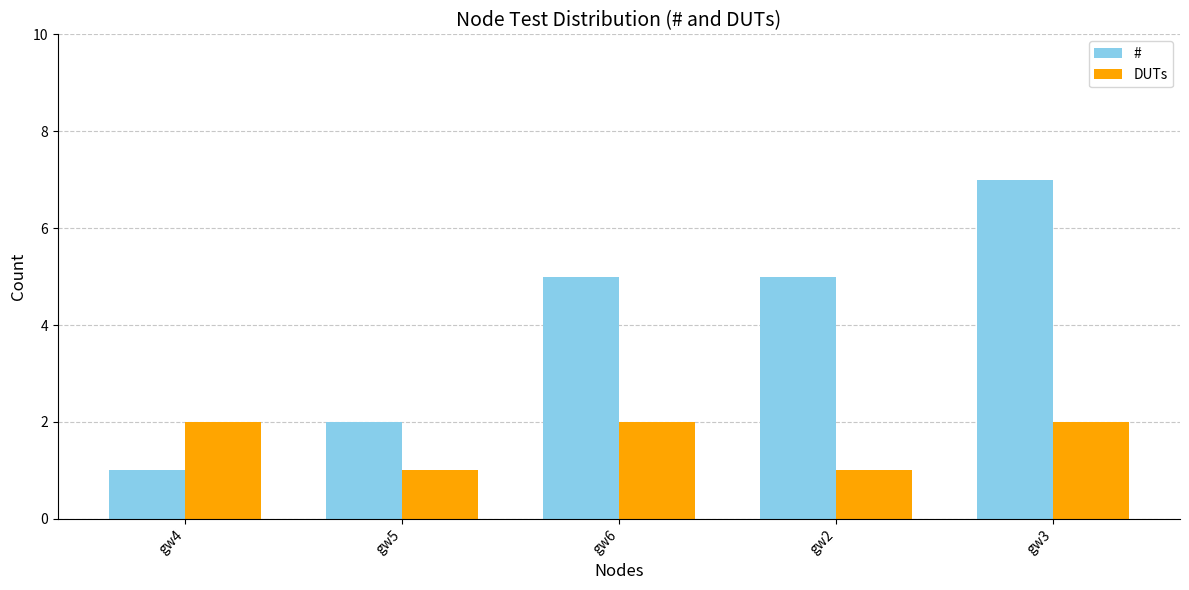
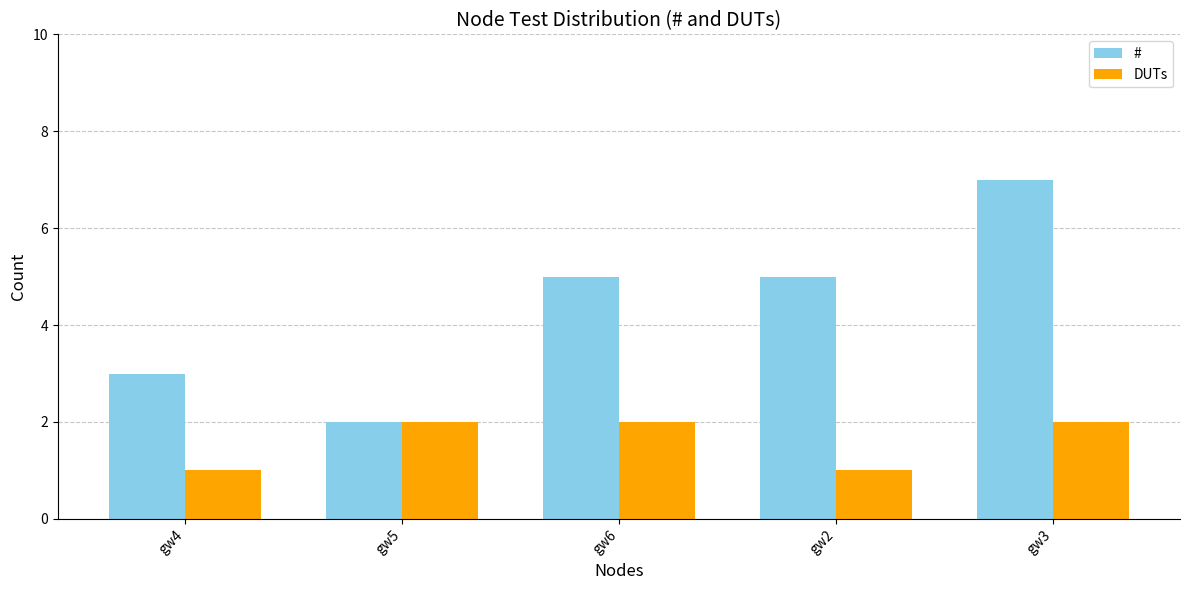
#, gw4: 1 -> 3
DUTs, gw4: 2 -> 1
DUTs, gw5: 1 -> 2
